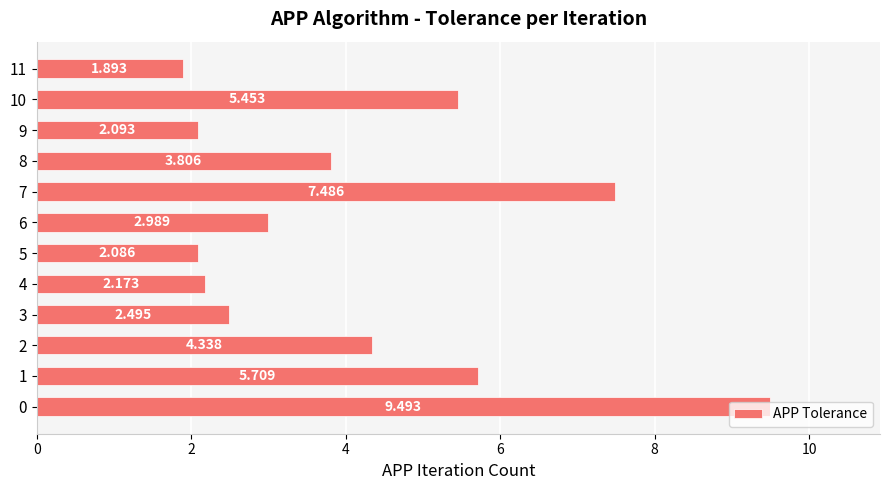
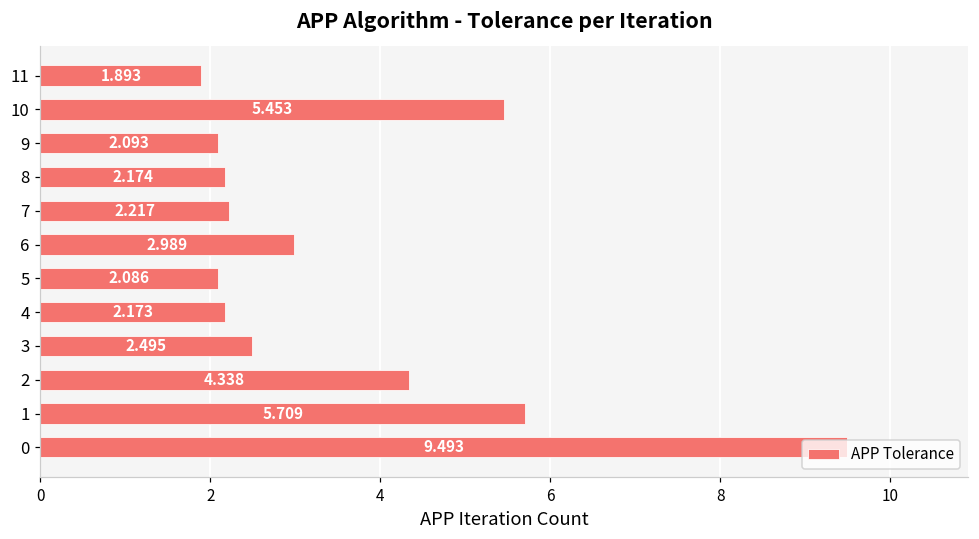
8: 3.806 -> 2.174
7: 7.486 -> 2.217
